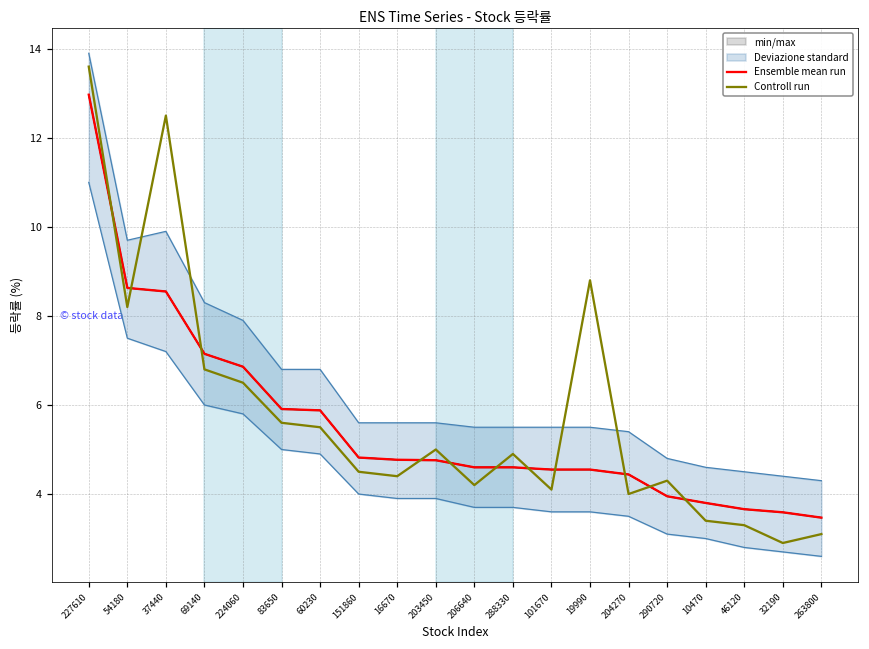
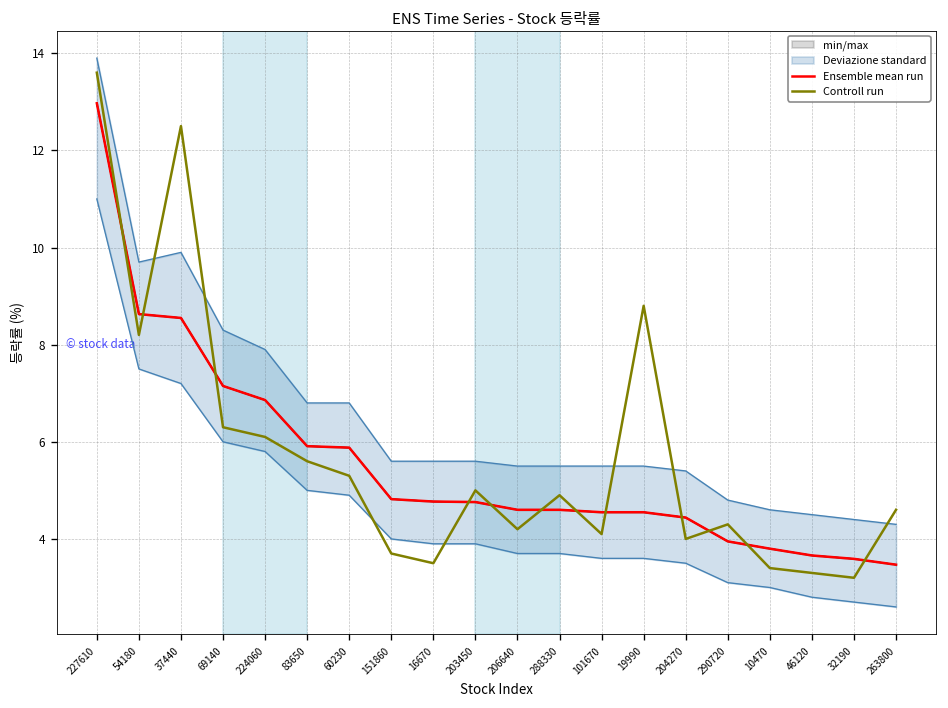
Controll run, 69140: 6.8 -> 6.3
Controll run, 224060: 6.5 -> 6.1
Controll run, 60230: 5.5 -> 5.3
Controll run, 151860: 4.5 -> 3.7
Controll run, 16670: 4.4 -> 3.5
Controll run, 32190: 2.9 -> 3.2
Controll run, 263800: 3.1 -> 4.6
